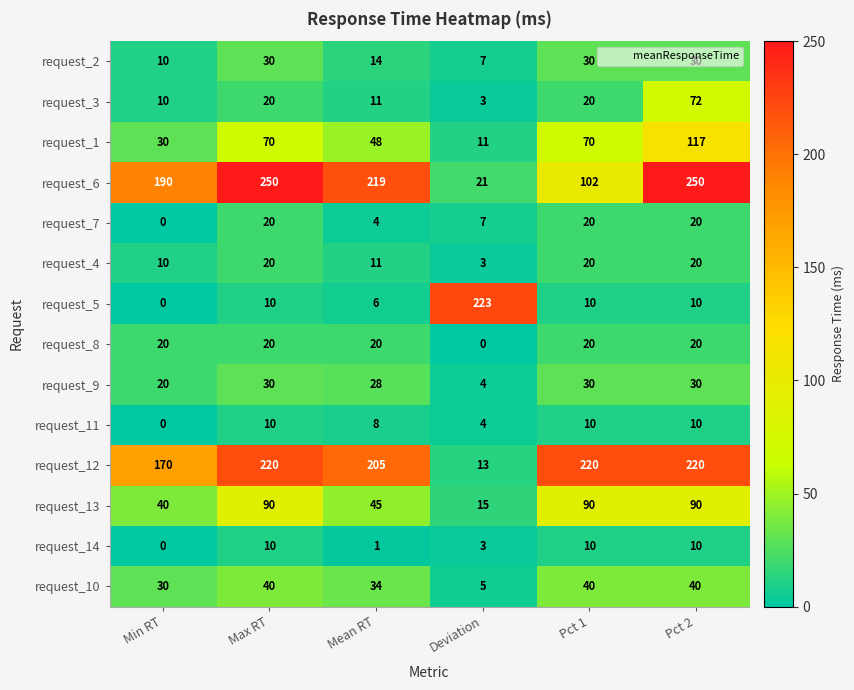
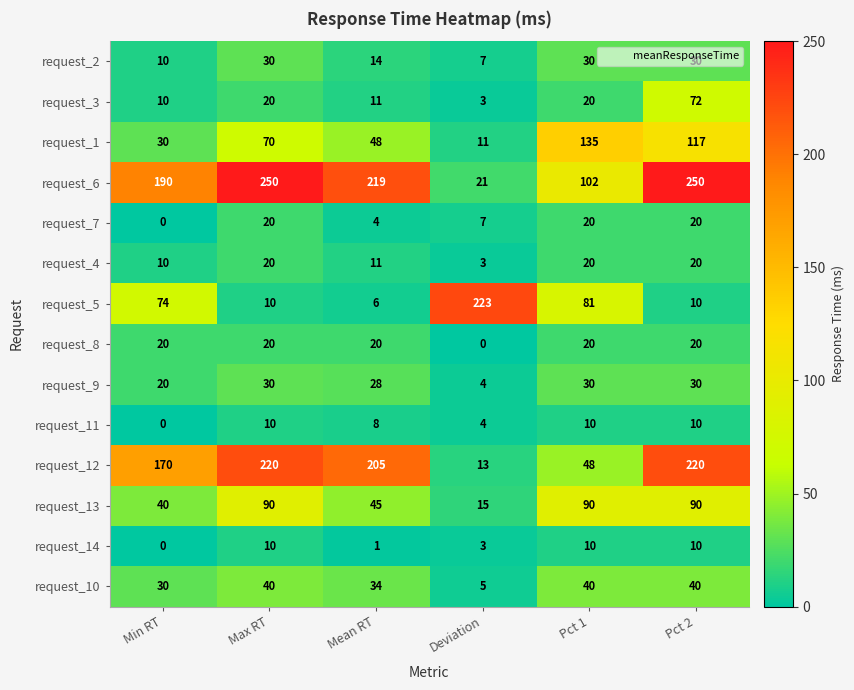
request_1, Pct 1: 70 -> 135
request_5, Min RT: 0 -> 74
request_5, Pct 1: 10 -> 81
request_12, Pct 1: 220 -> 48
